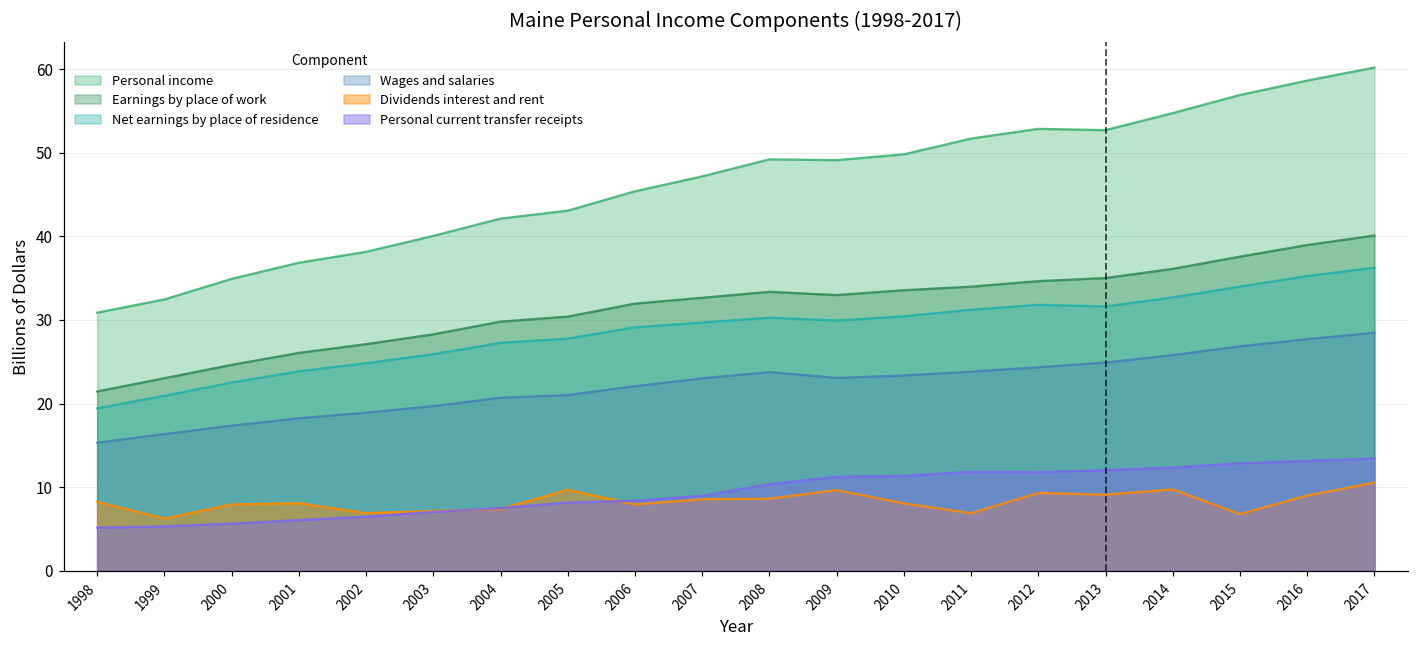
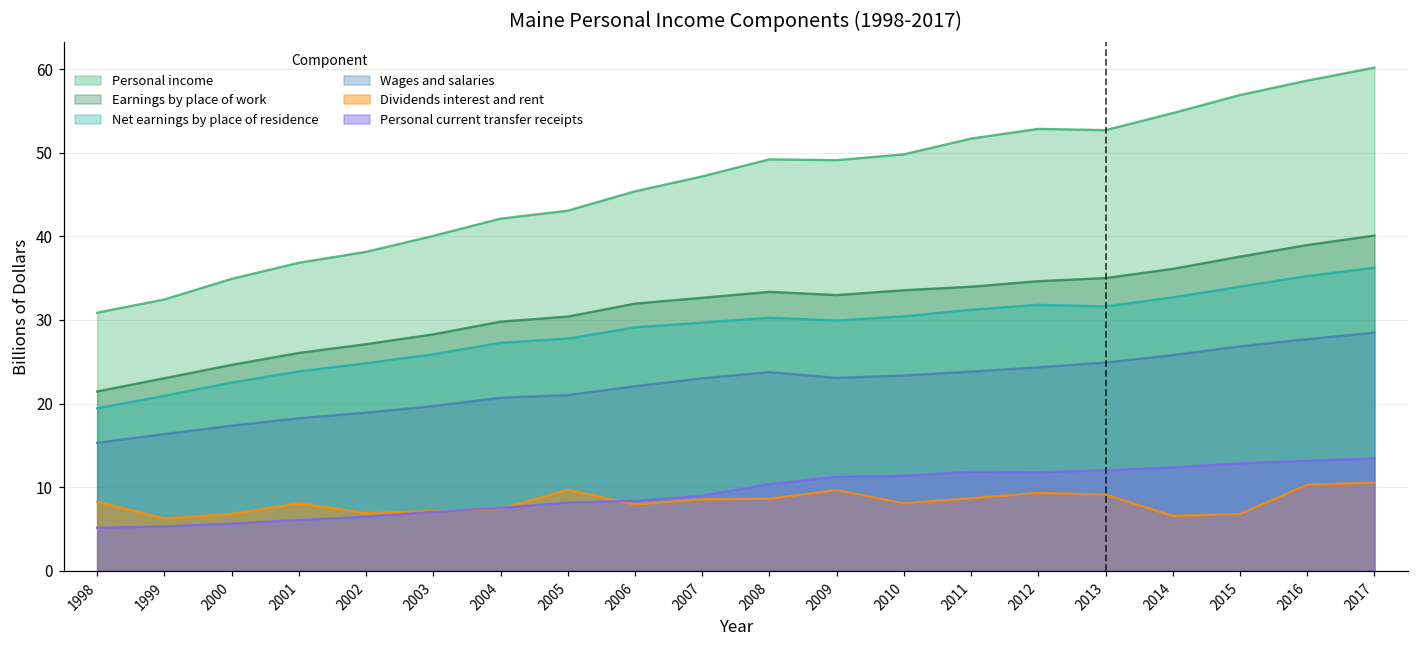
Dividends interest and rent, 2000: 8 -> 7
Dividends interest and rent, 2011: 7 -> 9
Dividends interest and rent, 2014: 10 -> 7
Dividends interest and rent, 2016: 9 -> 10
